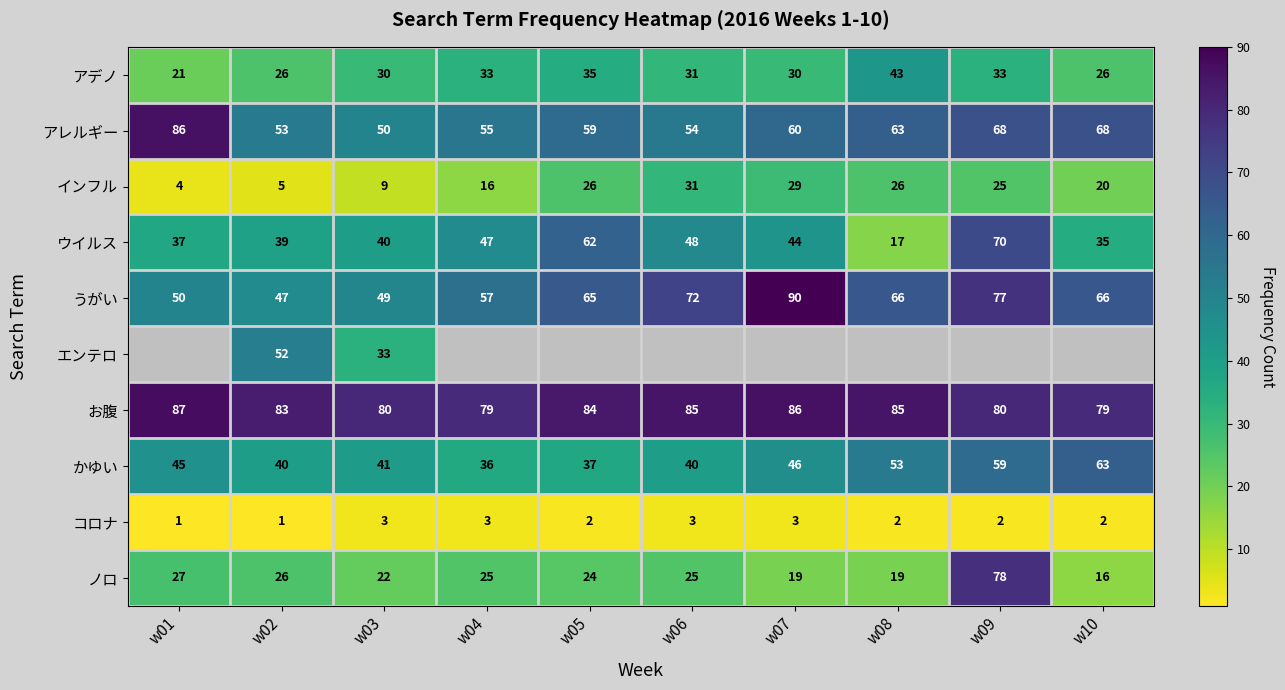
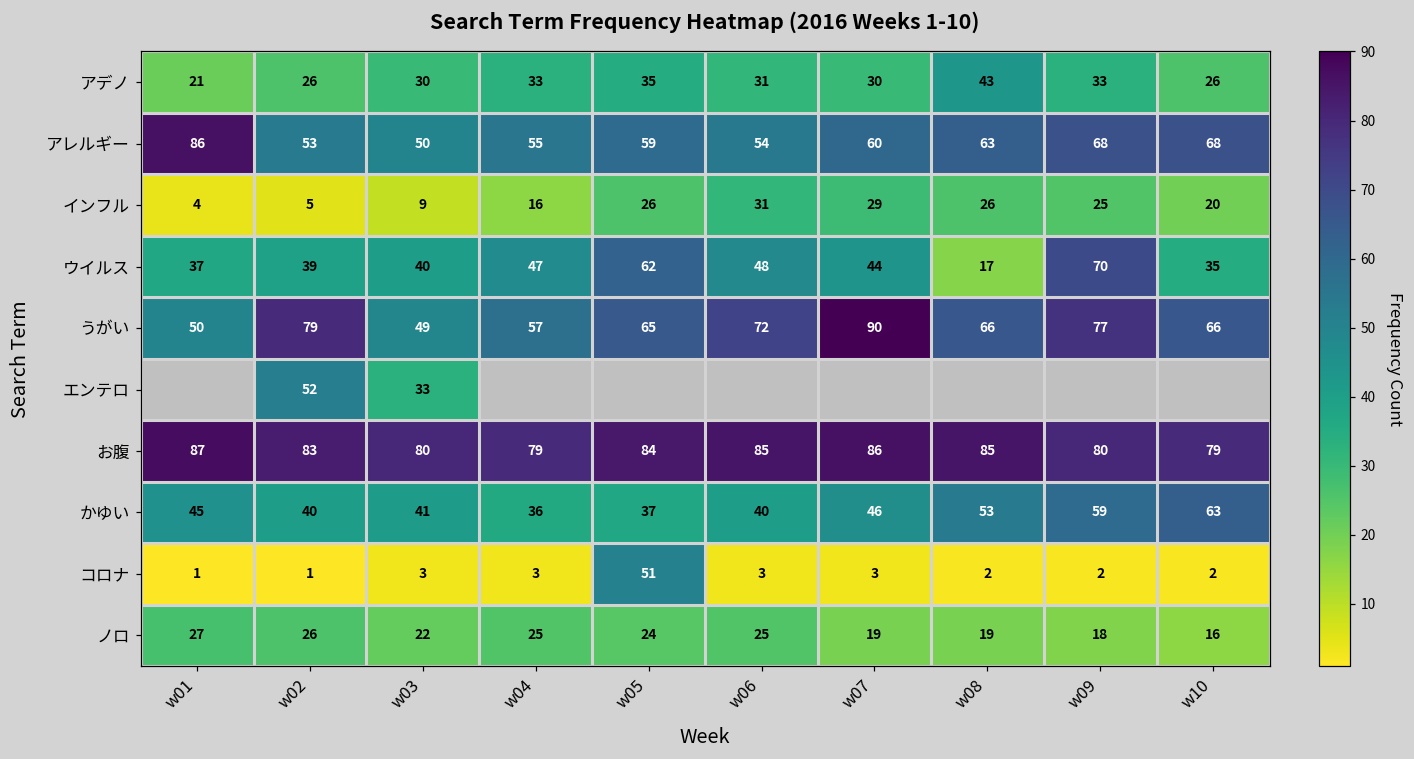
うがい, w02: 47 -> 79
コロナ, w05: 2 -> 51
ノロ, w09: 78 -> 18
